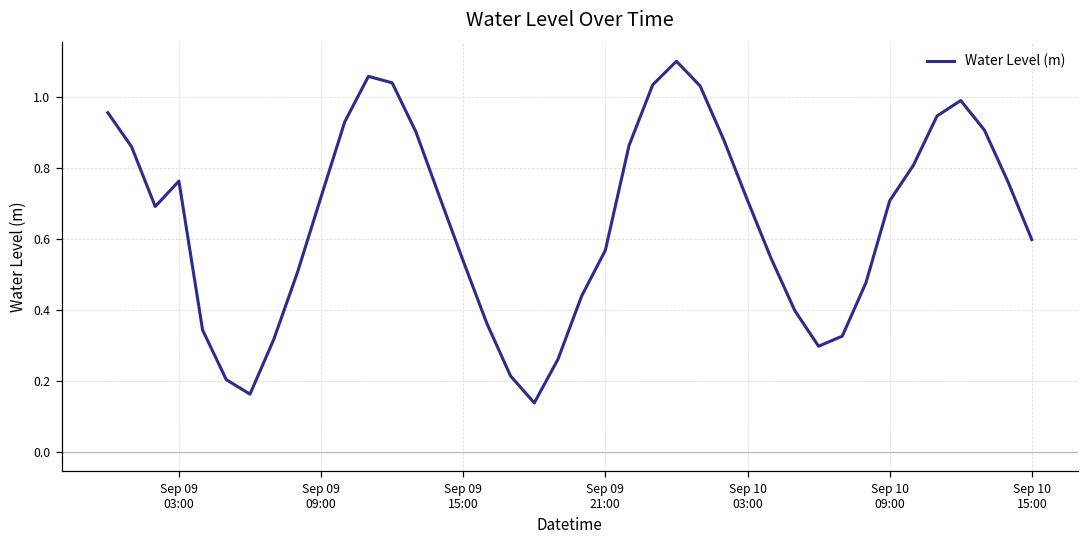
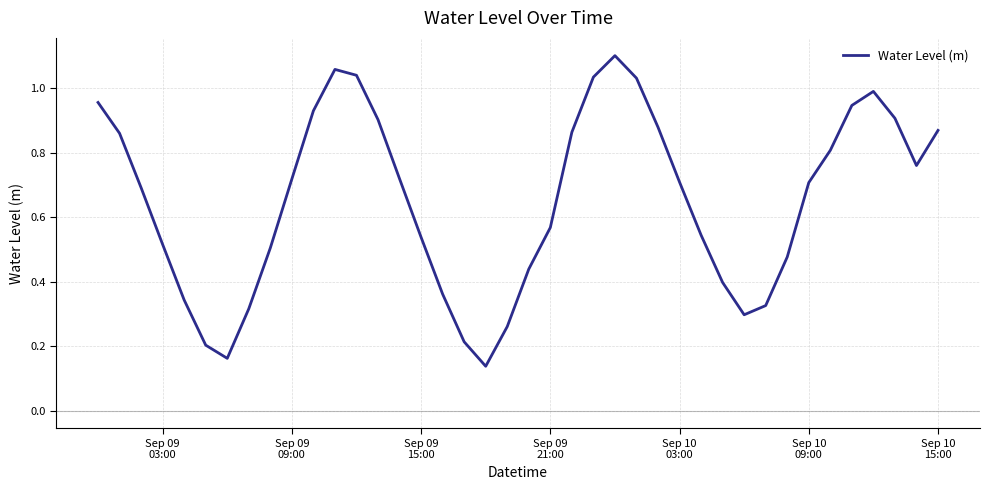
Sep 09 03:00: 0.76 -> 0.52
Sep 10 15:00: 0.60 -> 0.87
